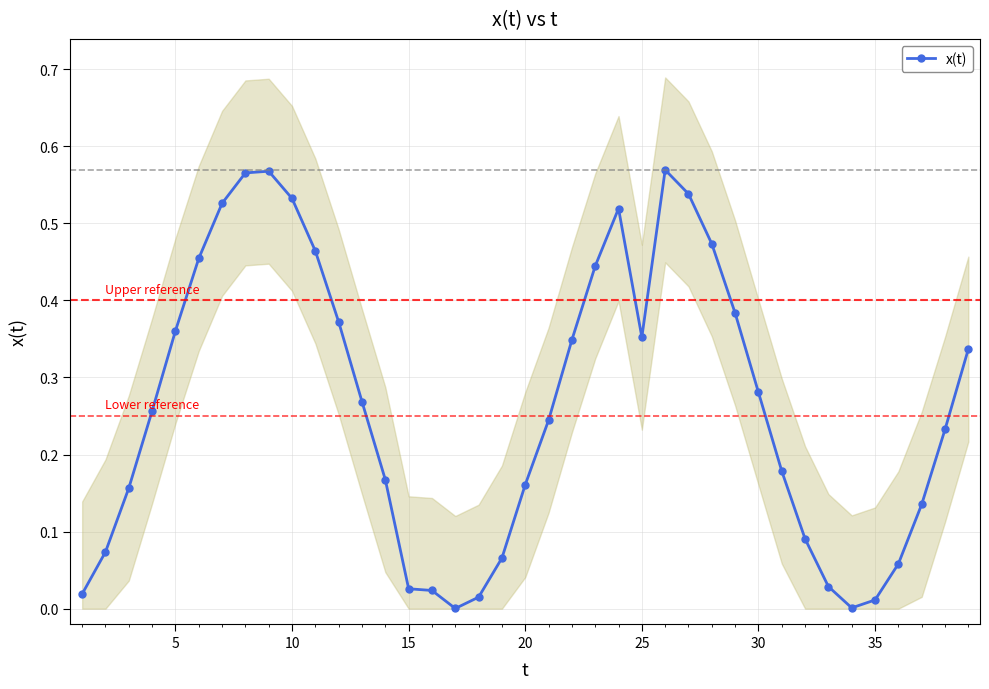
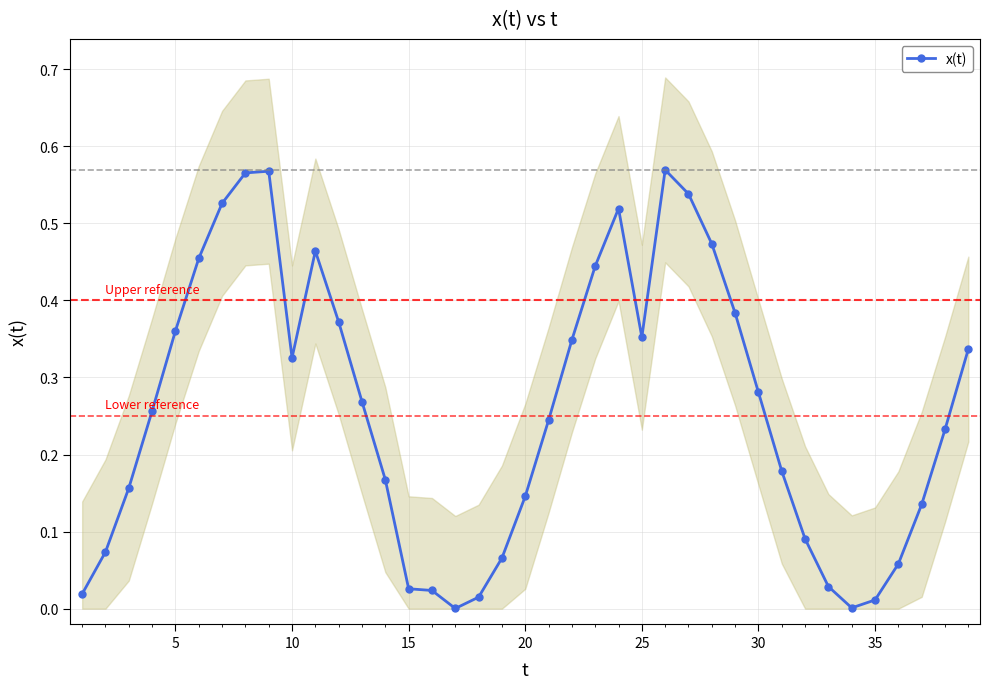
x(t), 10: 0.53 -> 0.33
x(t), 20: 0.16 -> 0.15
